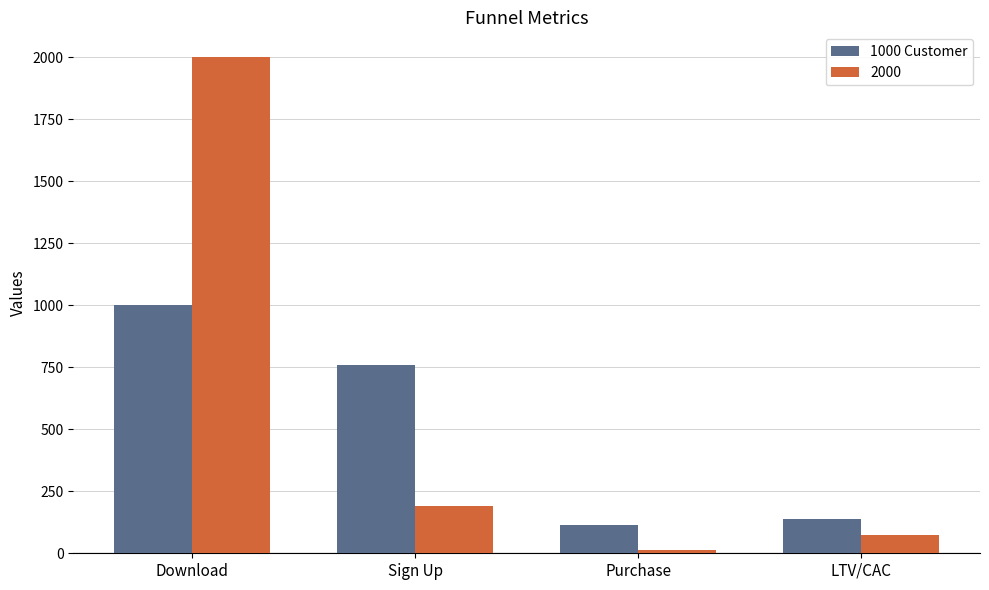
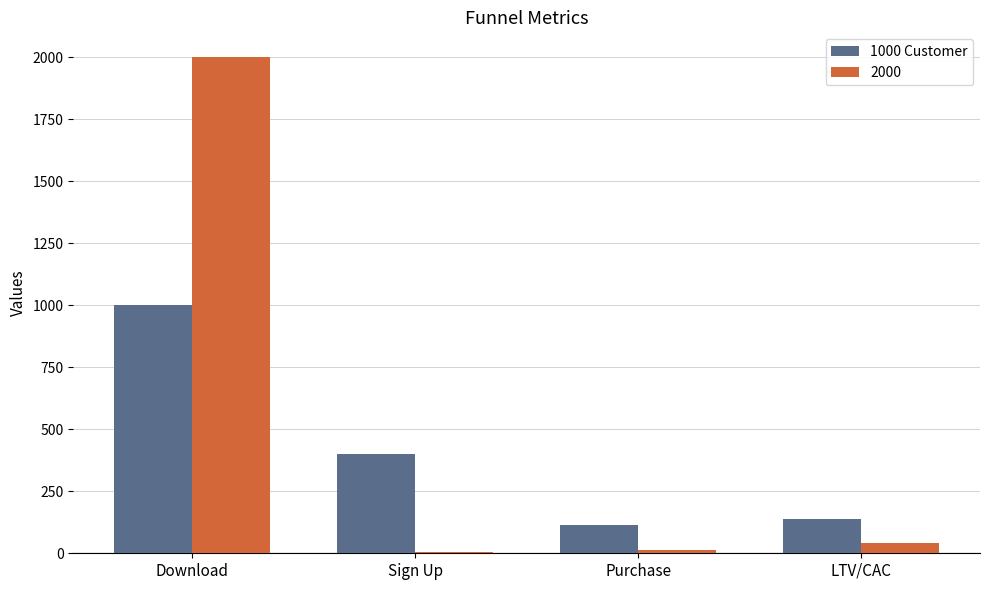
1000 Customer, Sign Up: 760 -> 400
2000, Sign Up: 190 -> 10
2000, LTV/CAC: 70 -> 40
